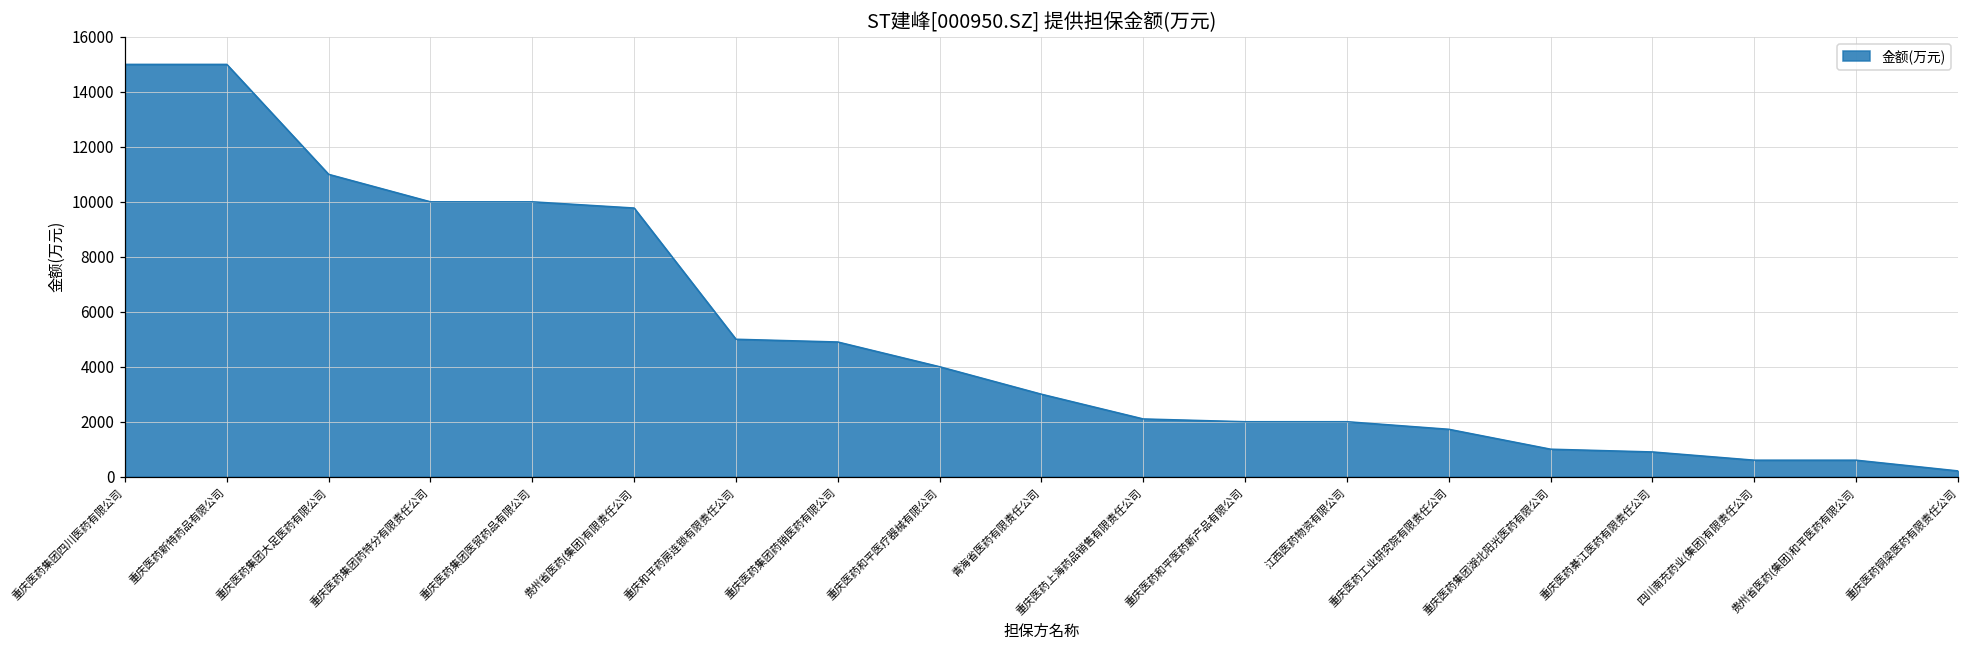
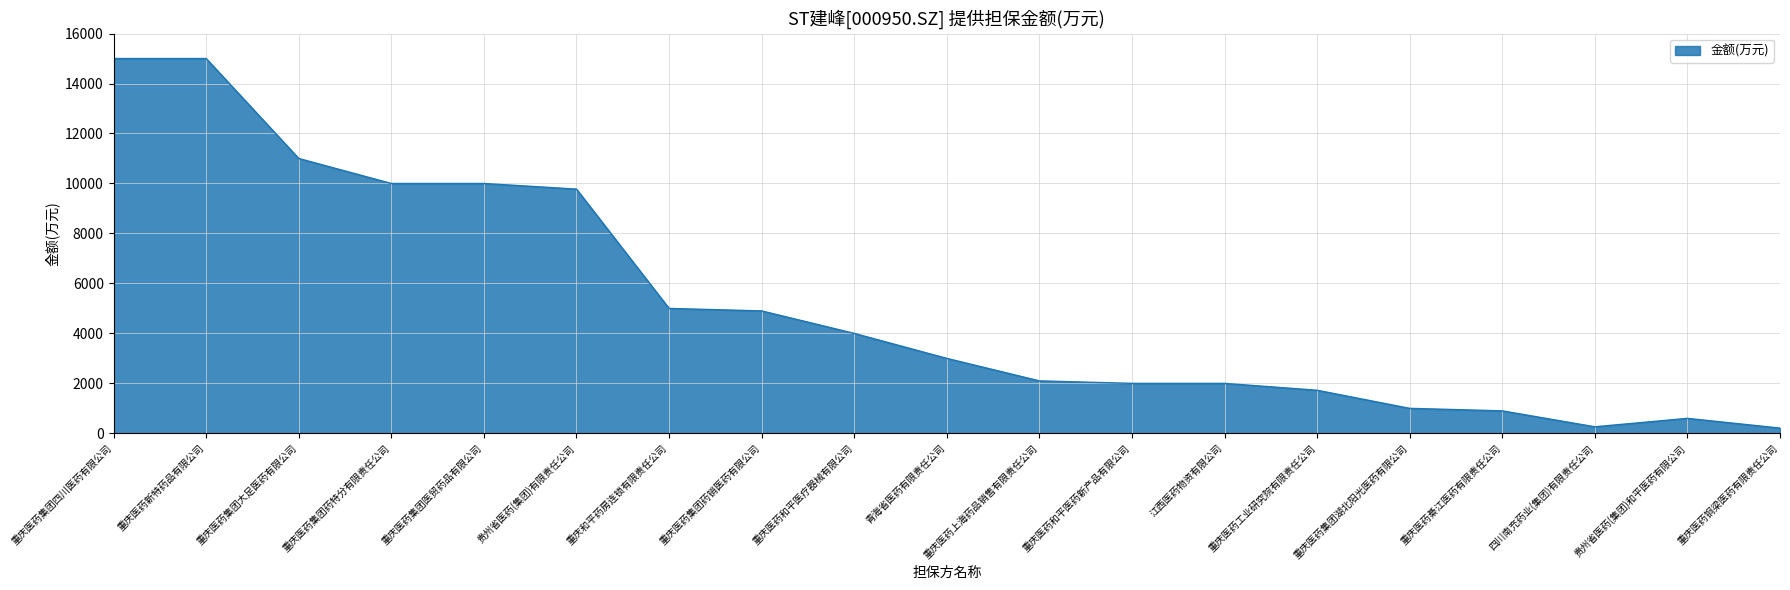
四川南充药业(集团)有限责任公司: 600 -> 300
